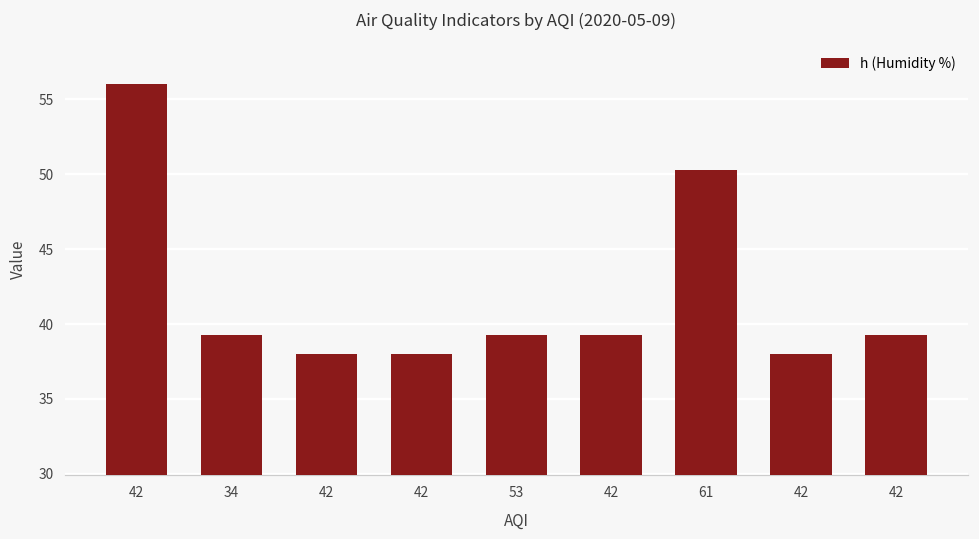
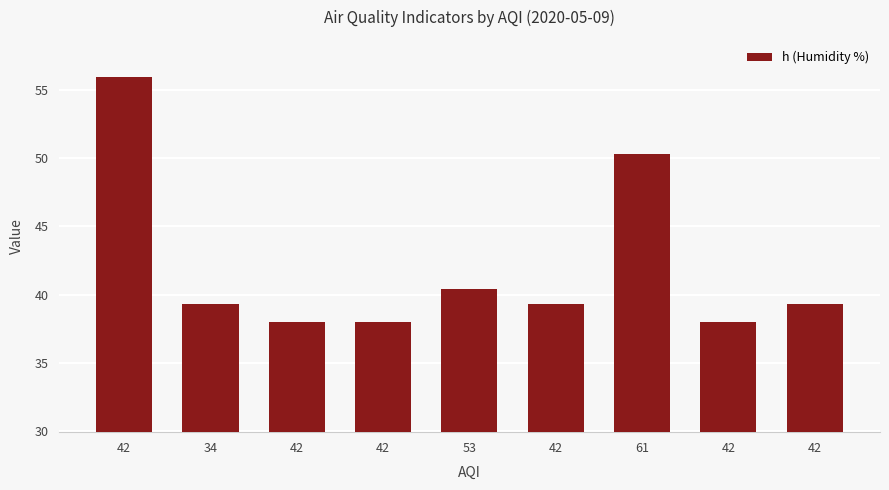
53: 39.3 -> 40.4
